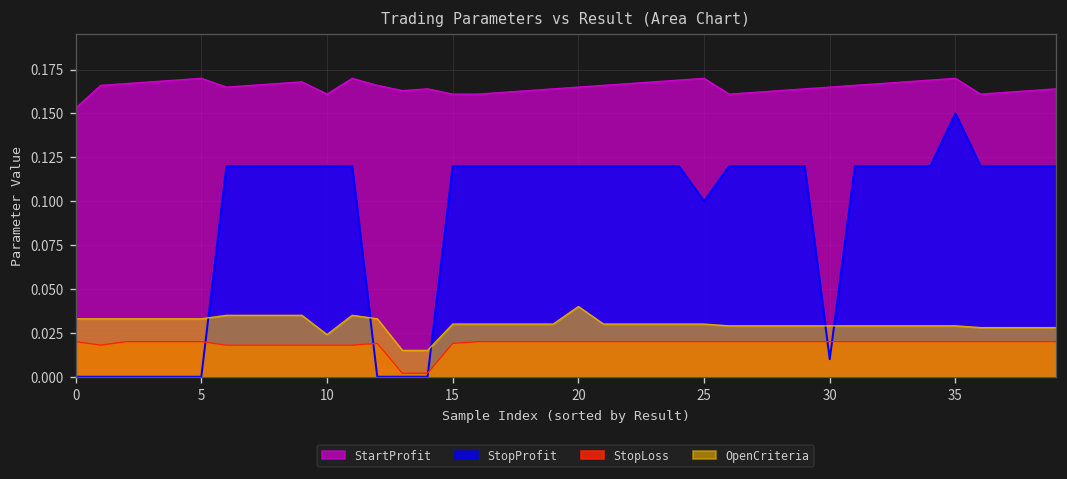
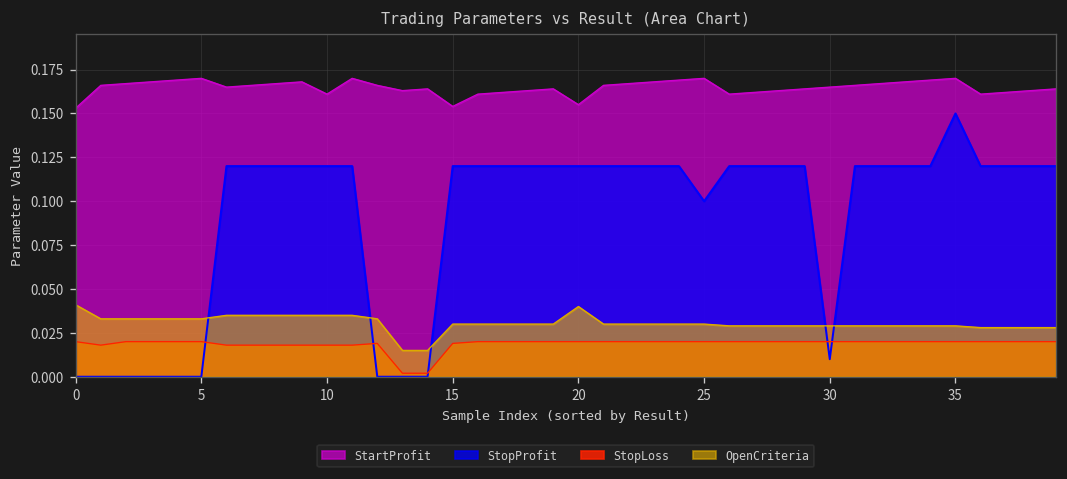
OpenCriteria, 0: 0.033 -> 0.041
OpenCriteria, 10: 0.024 -> 0.035
StartProfit, 15: 0.161 -> 0.154
StartProfit, 20: 0.165 -> 0.155
